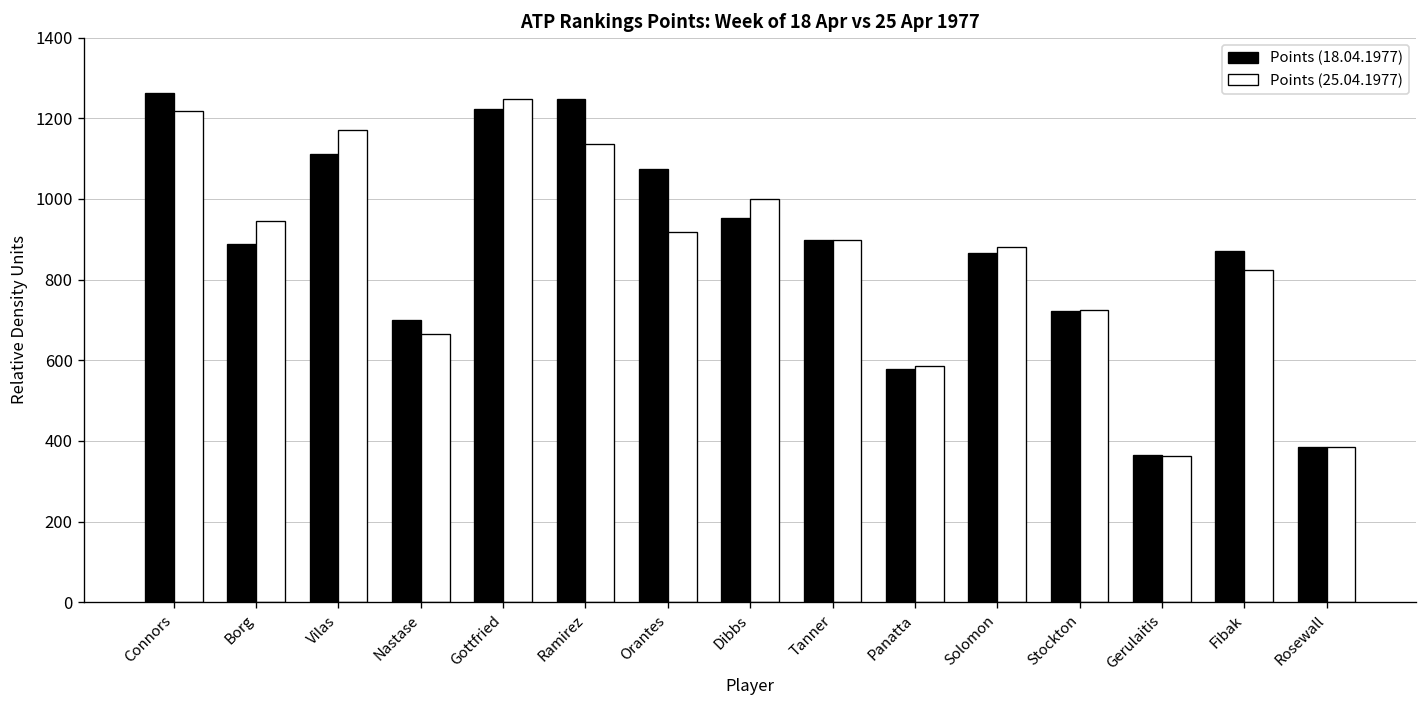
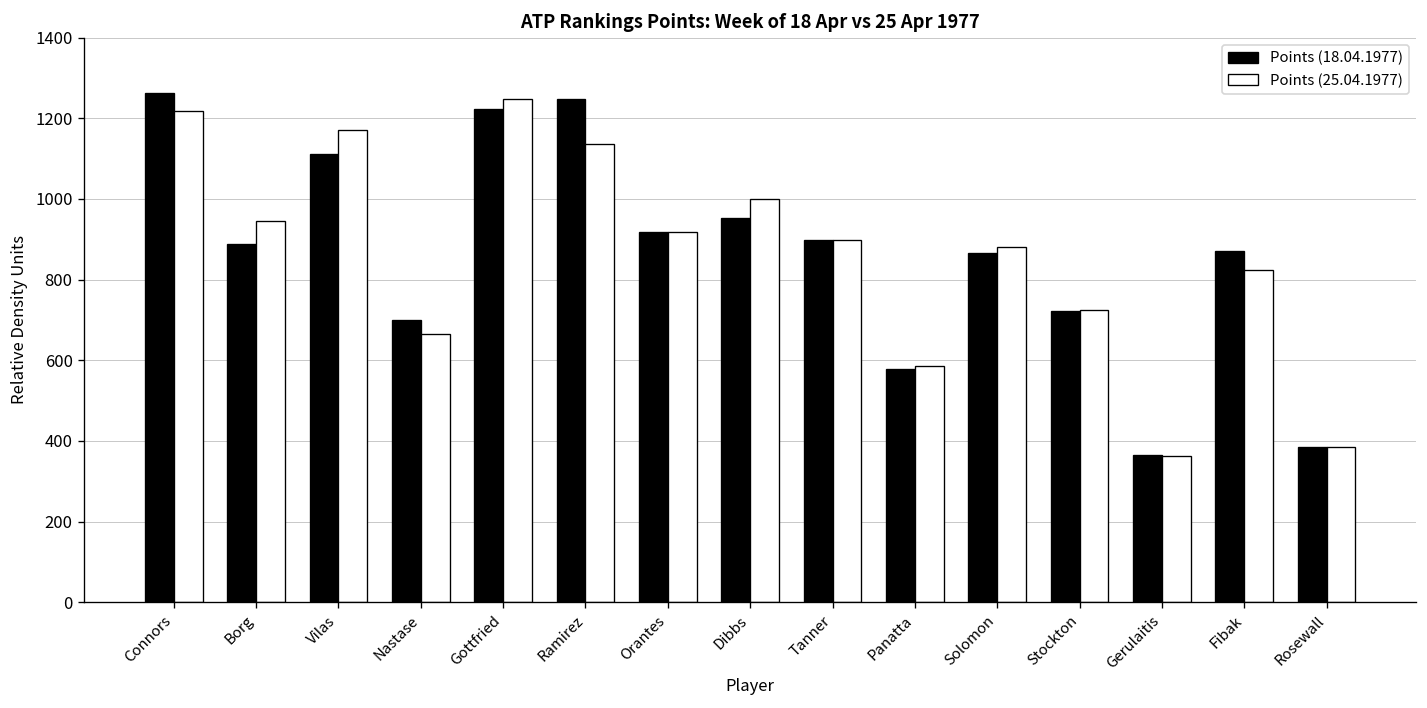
Points (18.04.1977), Orantes: 1070 -> 920
